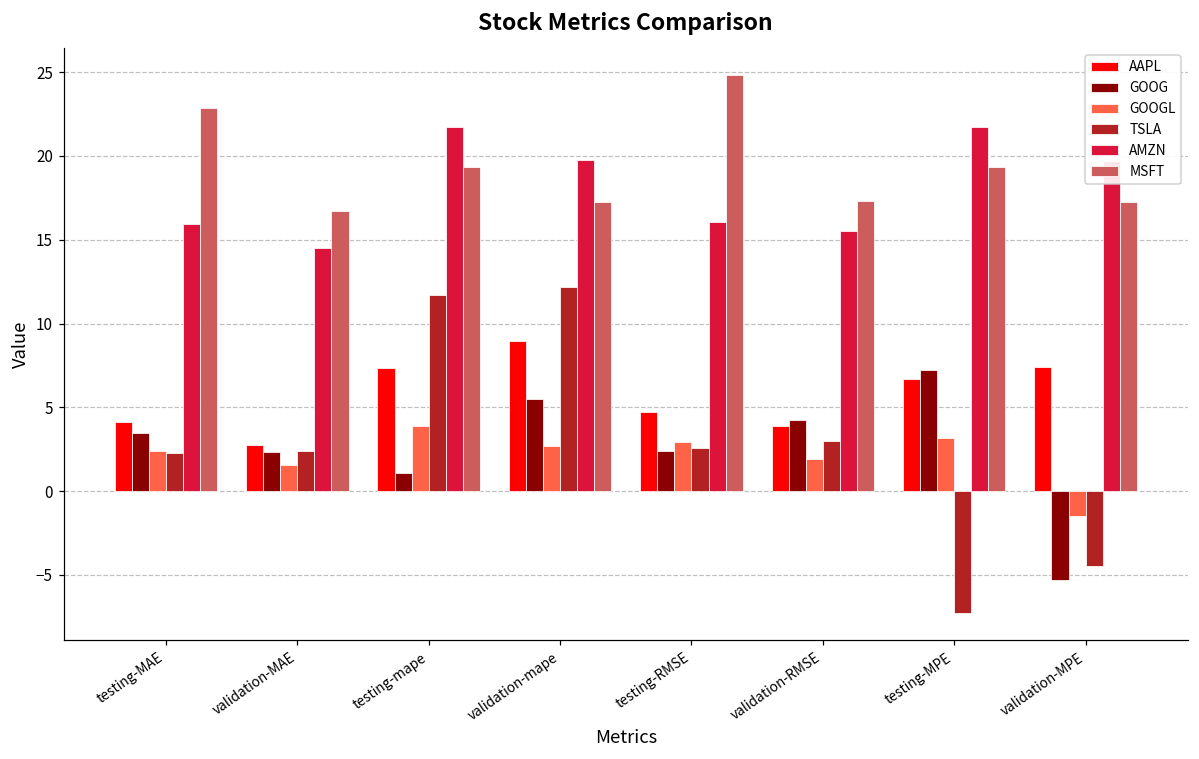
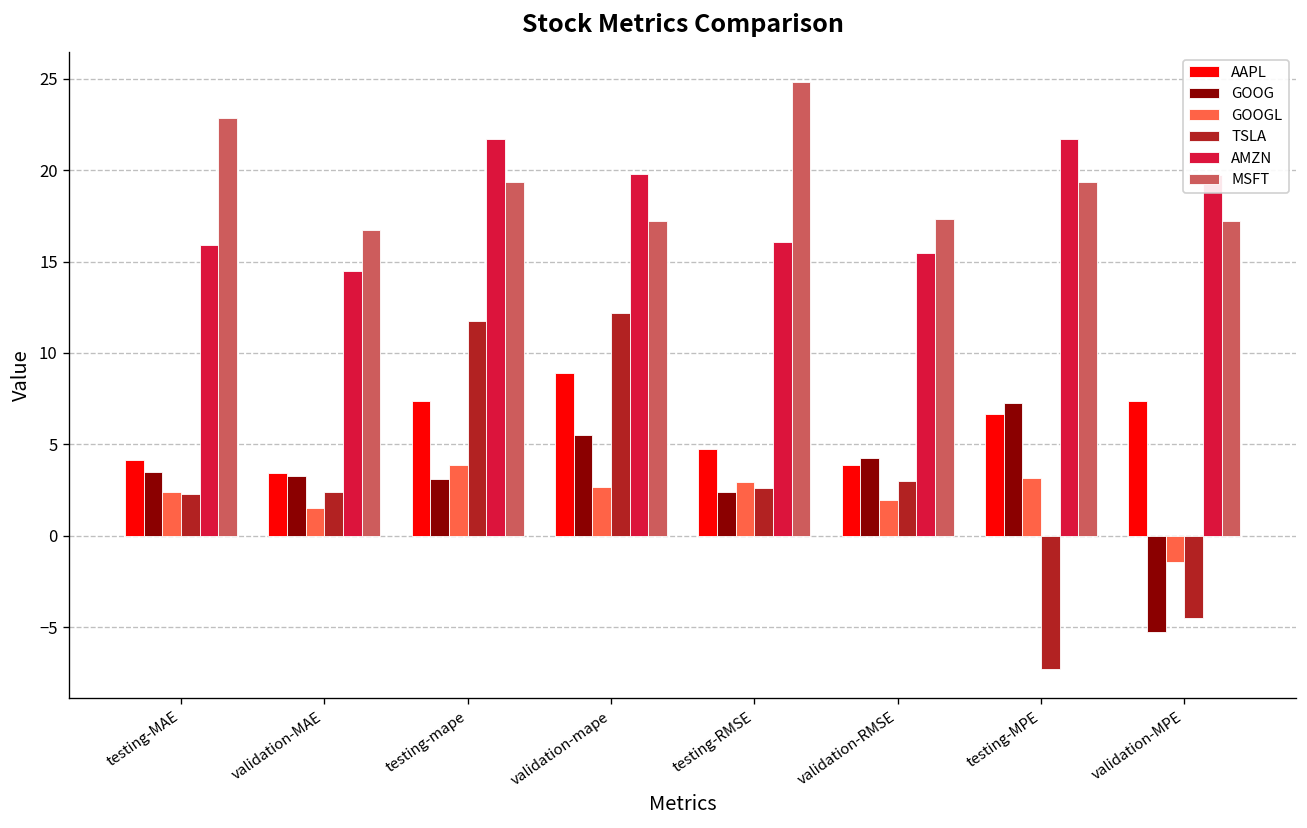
AAPL, validation-MAE: 2.7 -> 3.4
GOOG, validation-MAE: 2.4 -> 3.3
GOOG, testing-mape: 1.1 -> 3.1
